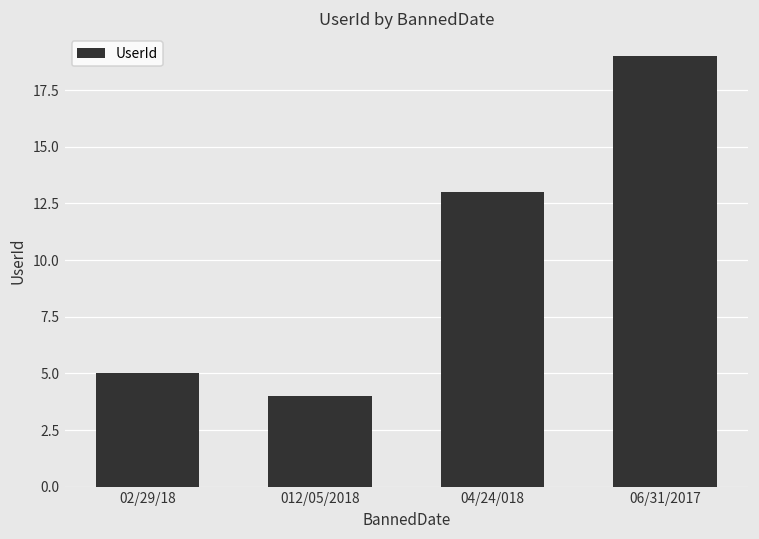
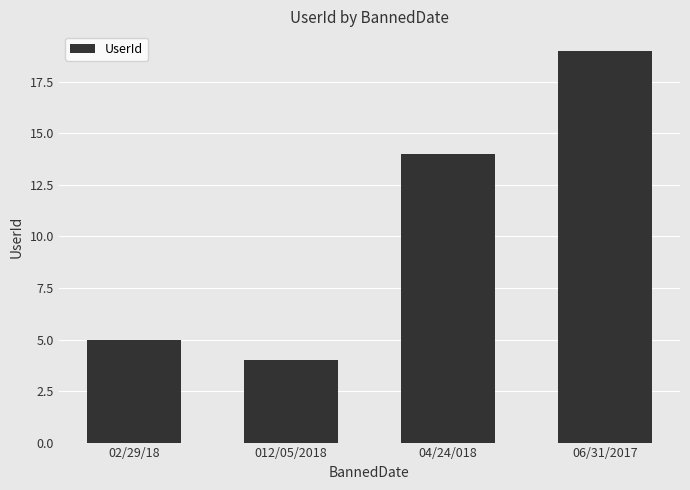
04/24/018: 13 -> 14
